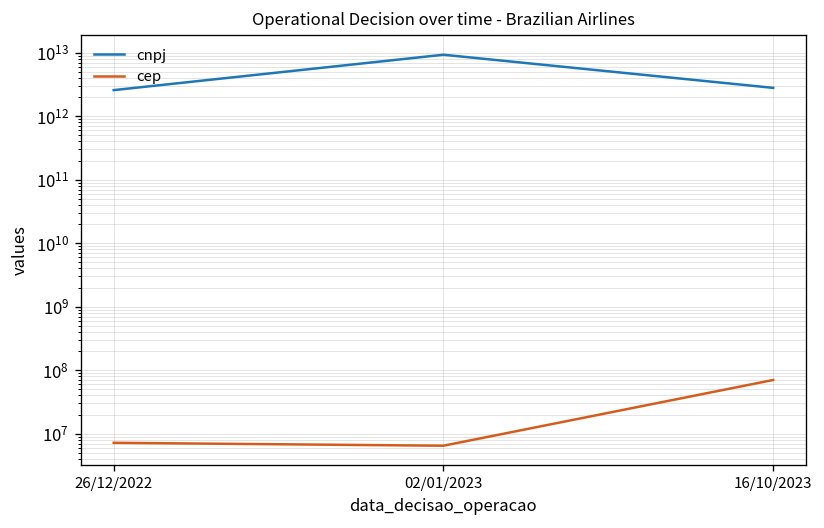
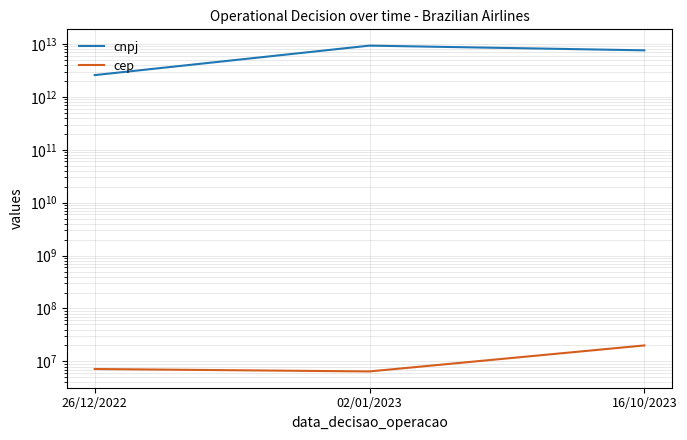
cnpj, 16/10/2023: 3000000000000 -> 8000000000000
cep, 16/10/2023: 70000000 -> 20000000
